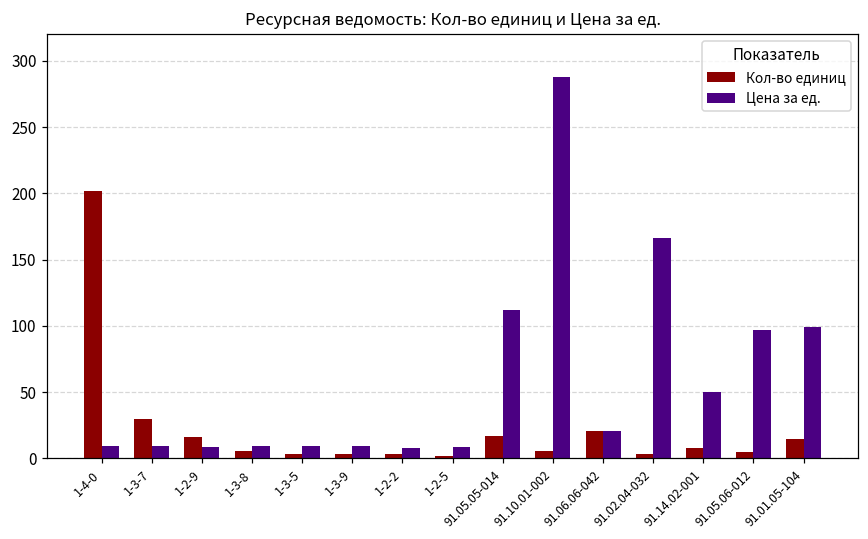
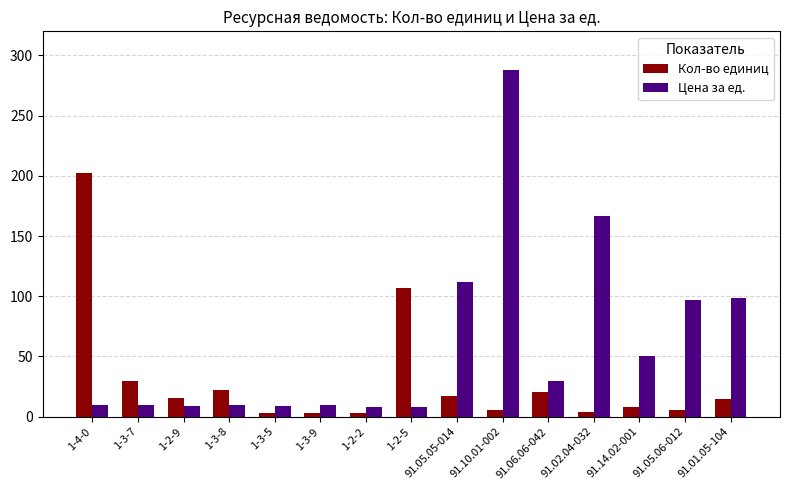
Кол-во единиц, 1-3-8: 5 -> 22
Кол-во единиц, 1-2-5: 2 -> 107
Цена за ед., 91.06.06-042: 21 -> 30
